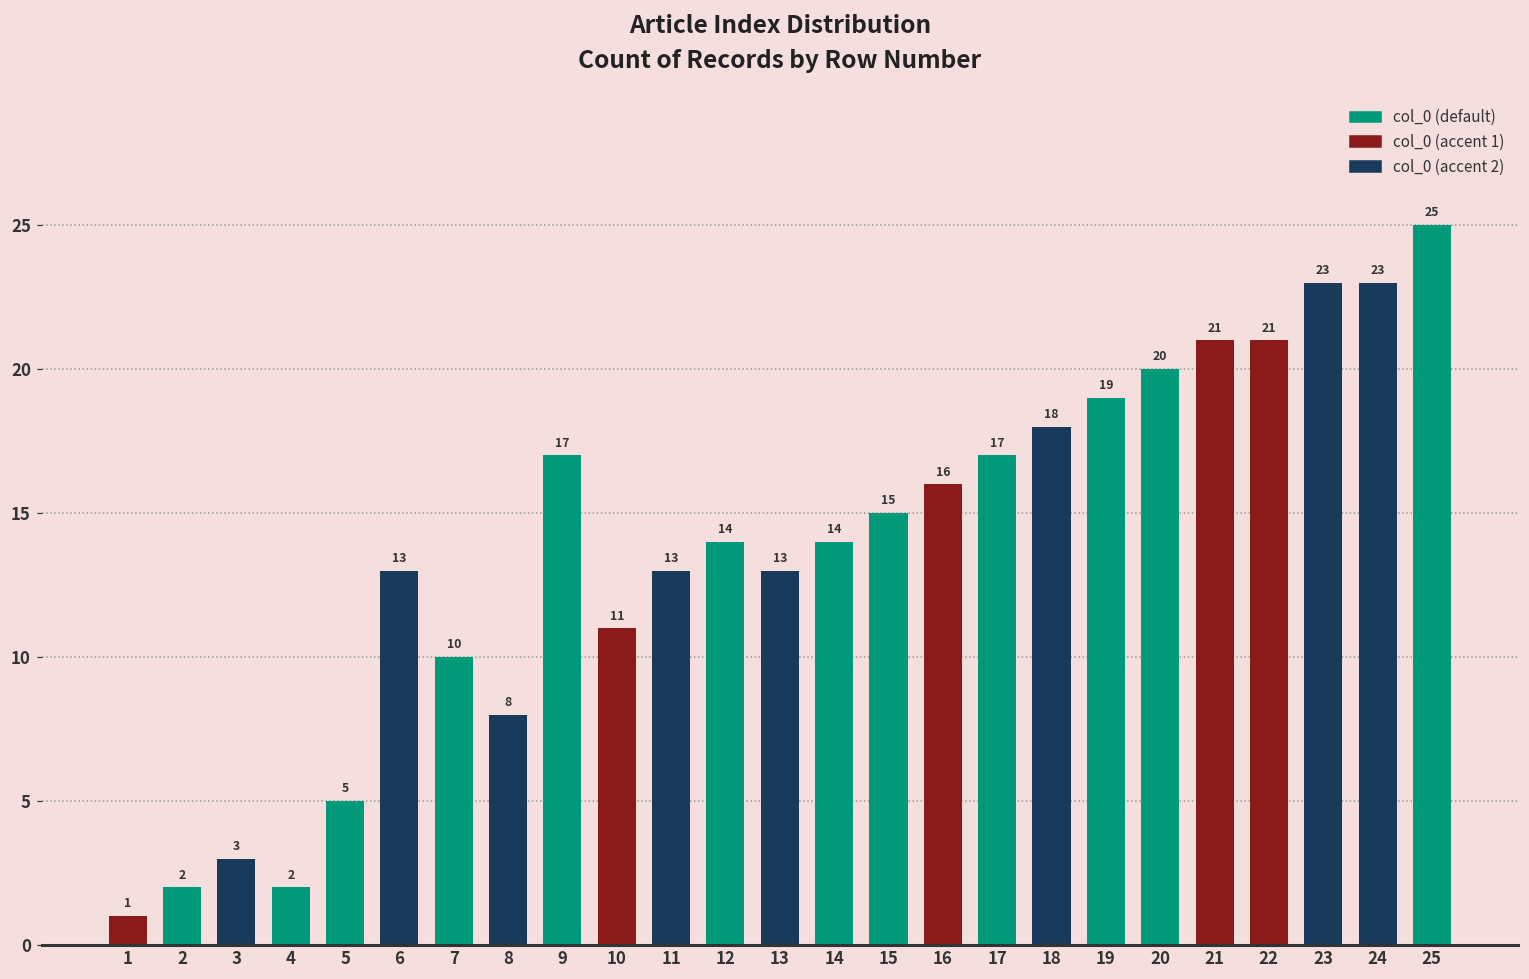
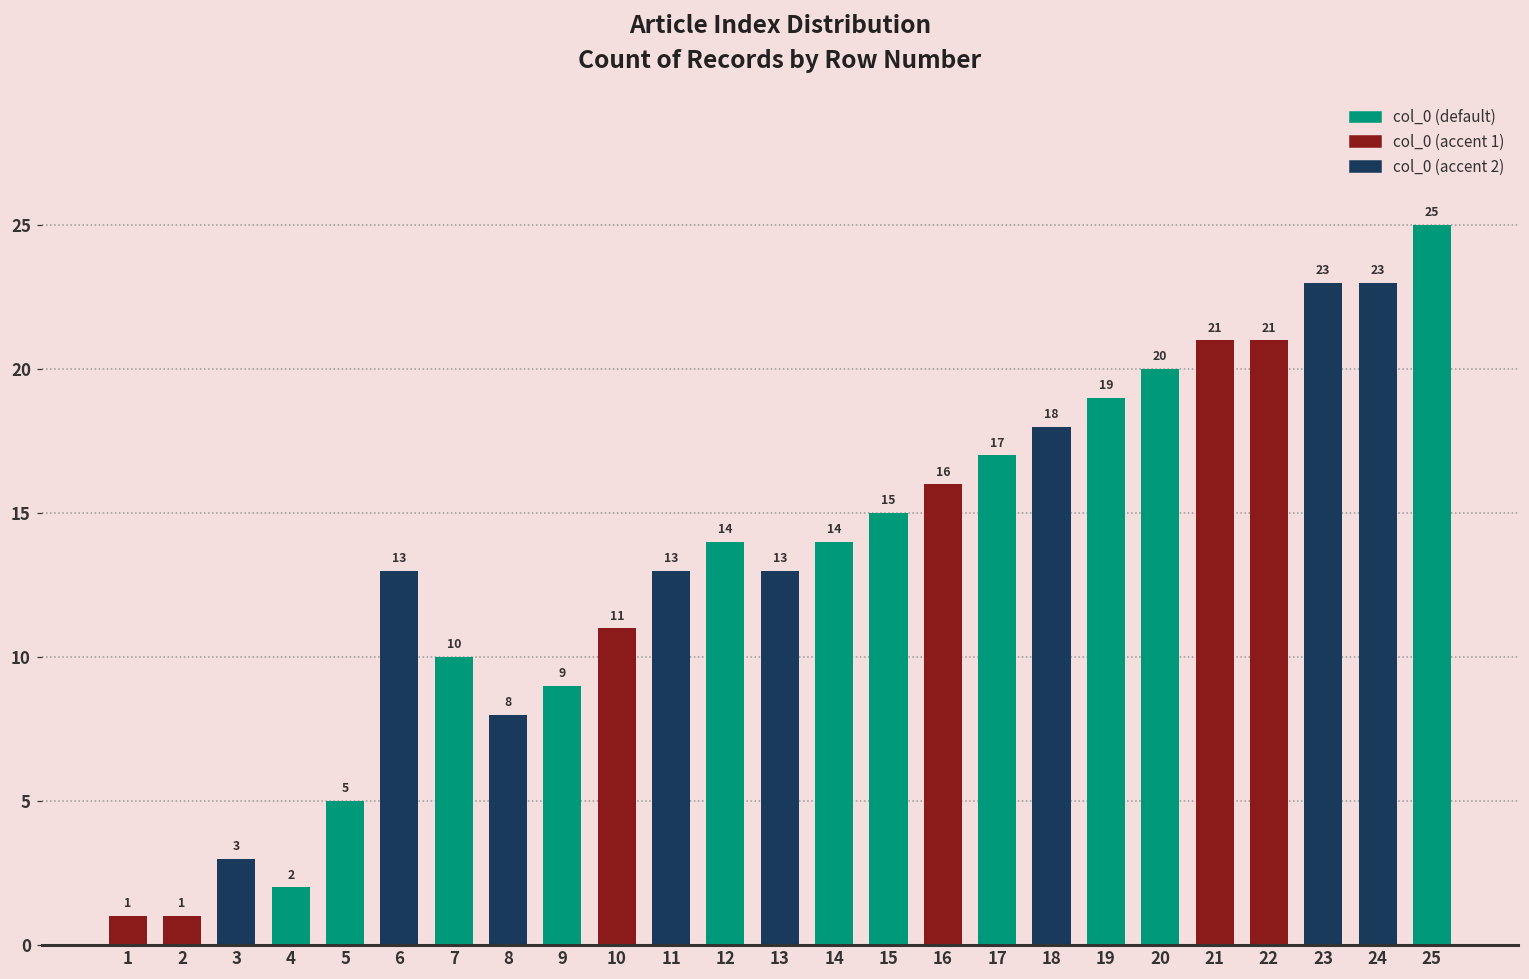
2: 2 -> 1
9: 17 -> 9
